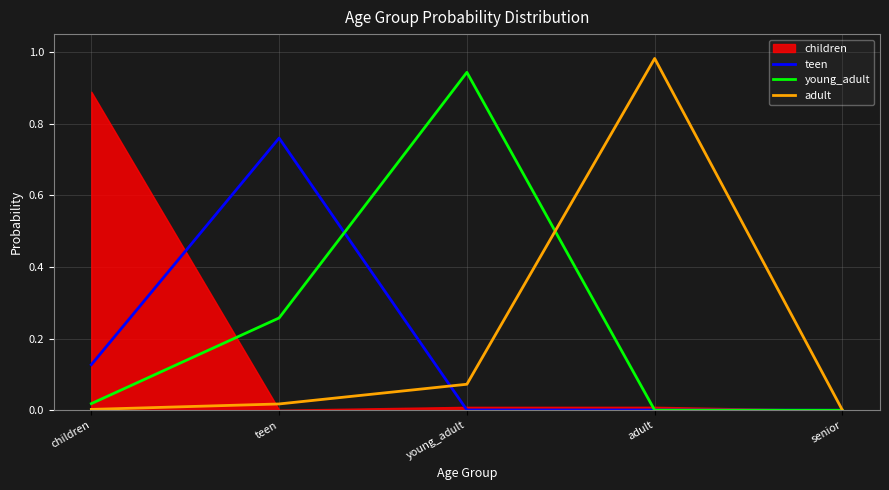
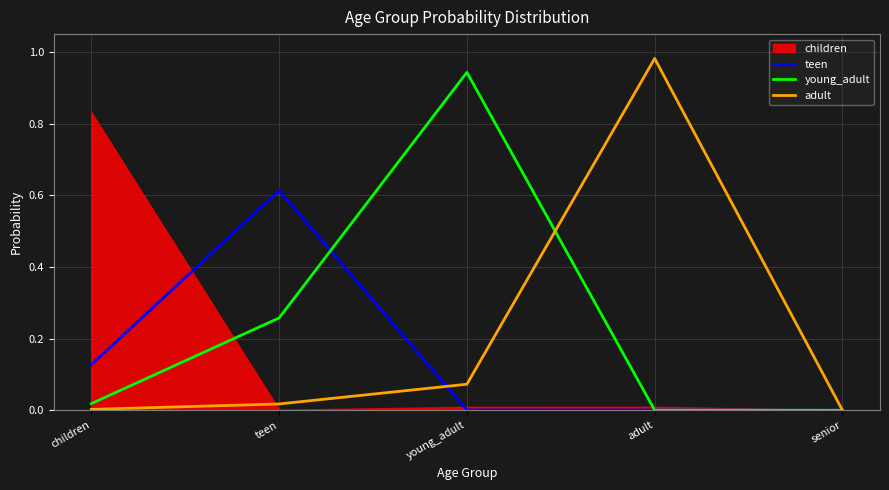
children, children: 0.89 -> 0.83
teen, teen: 0.76 -> 0.61
